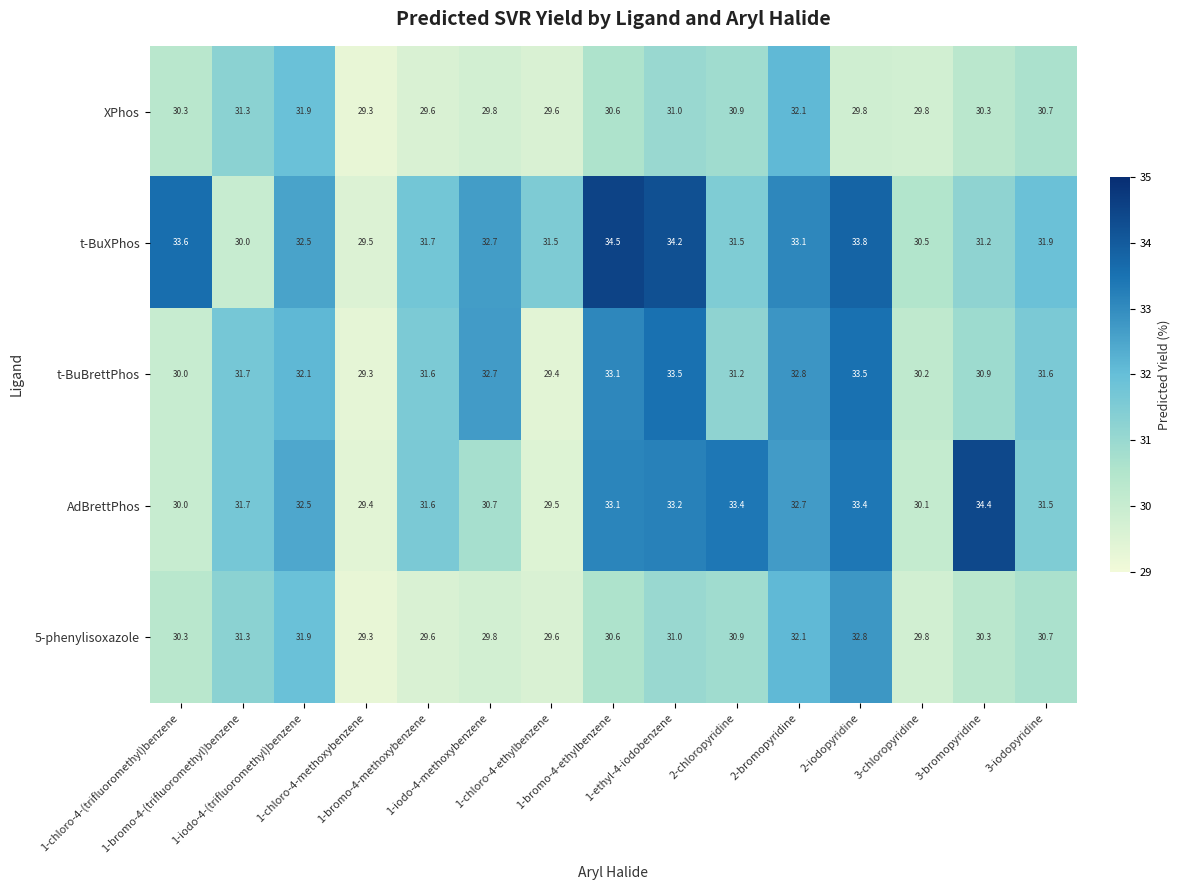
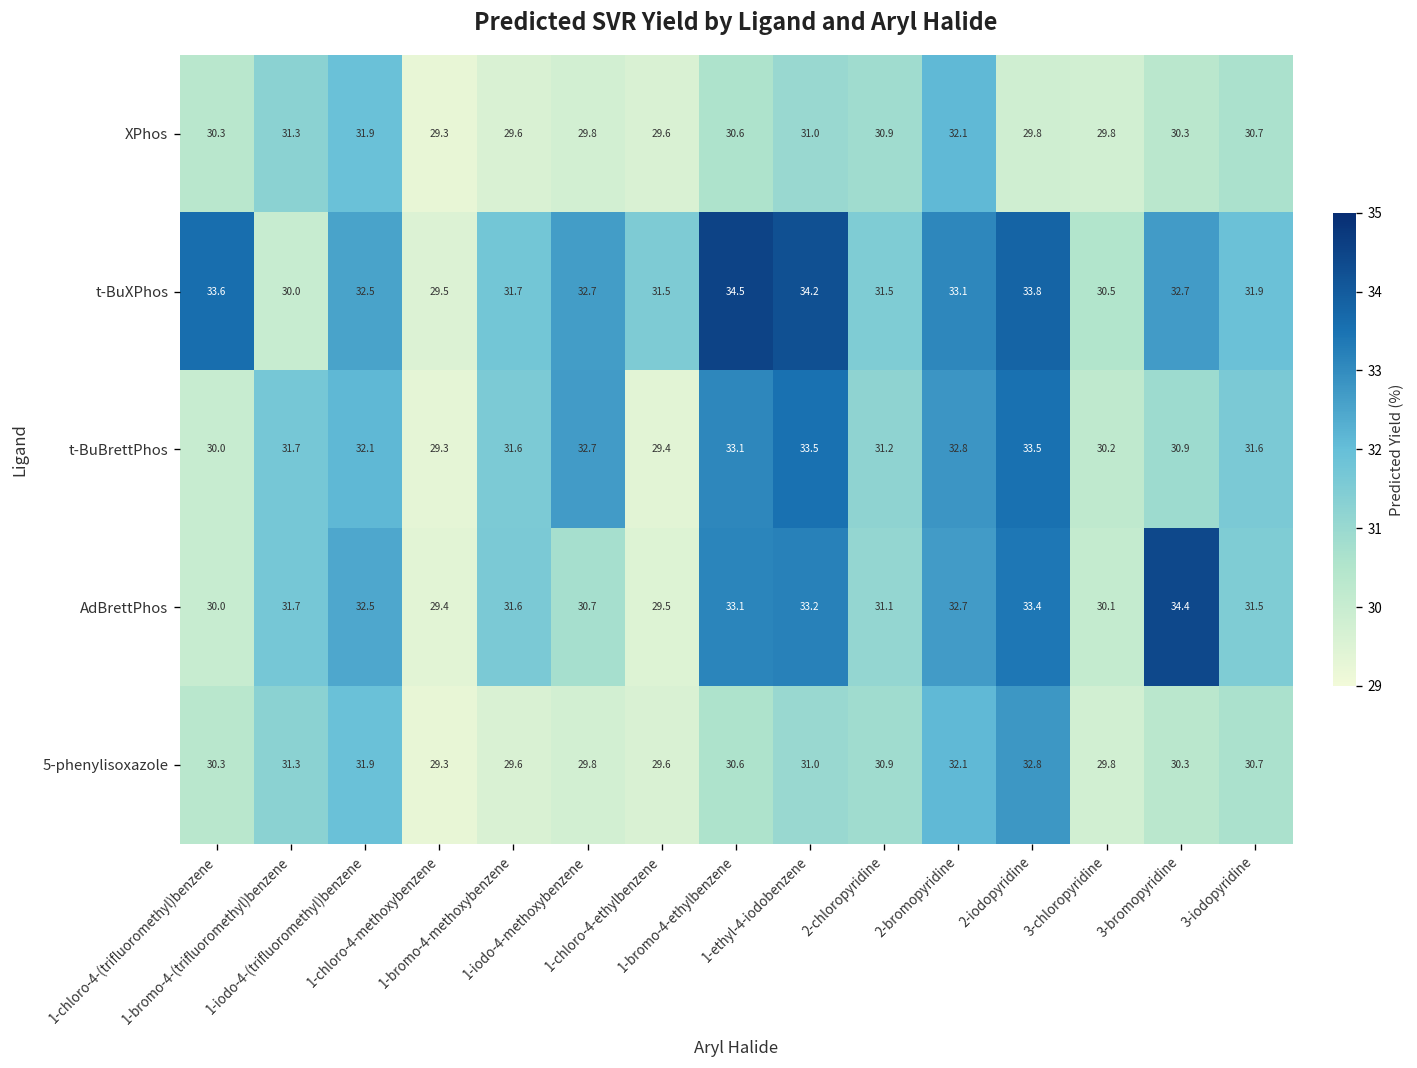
t-BuXPhos, 3-bromopyridine: 31.2 -> 32.7
AdBrettPhos, 2-chloropyridine: 33.4 -> 31.1
